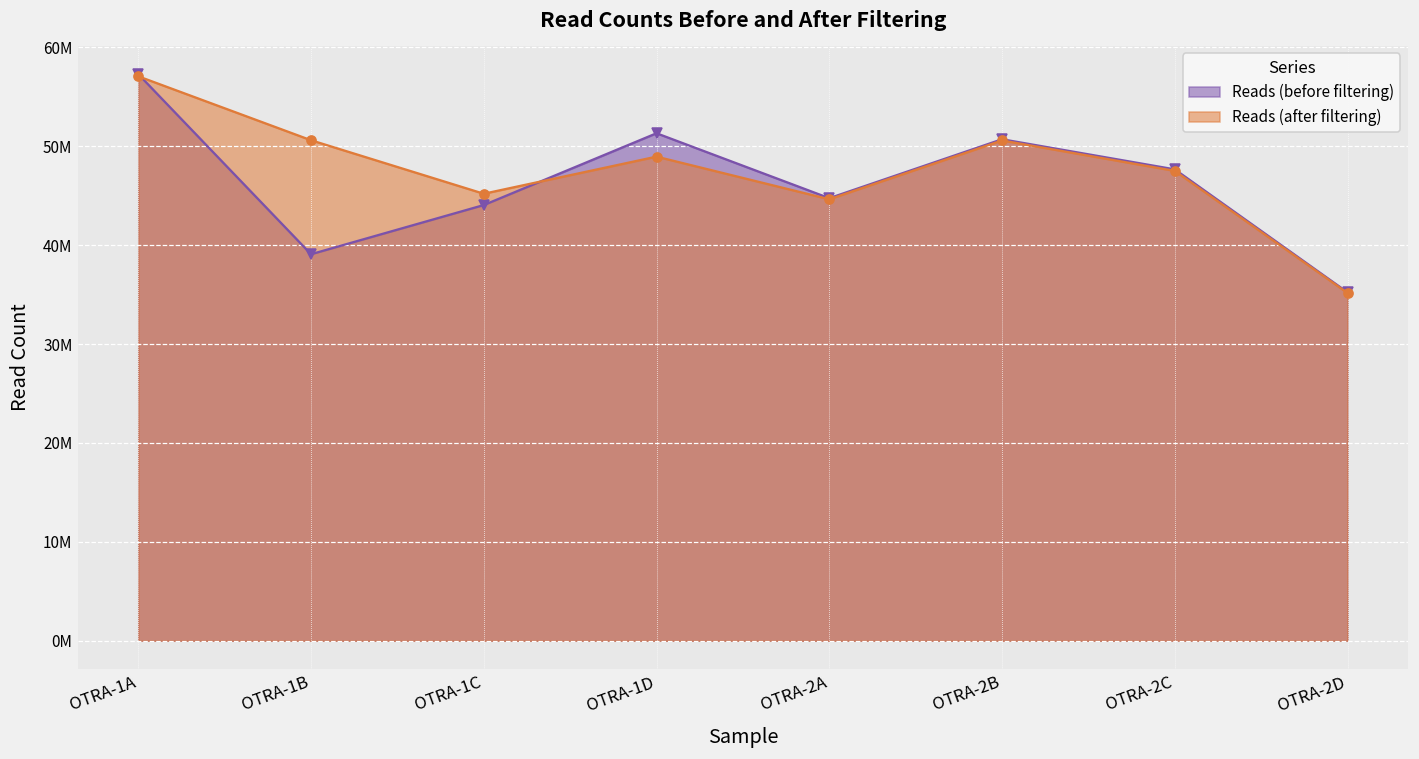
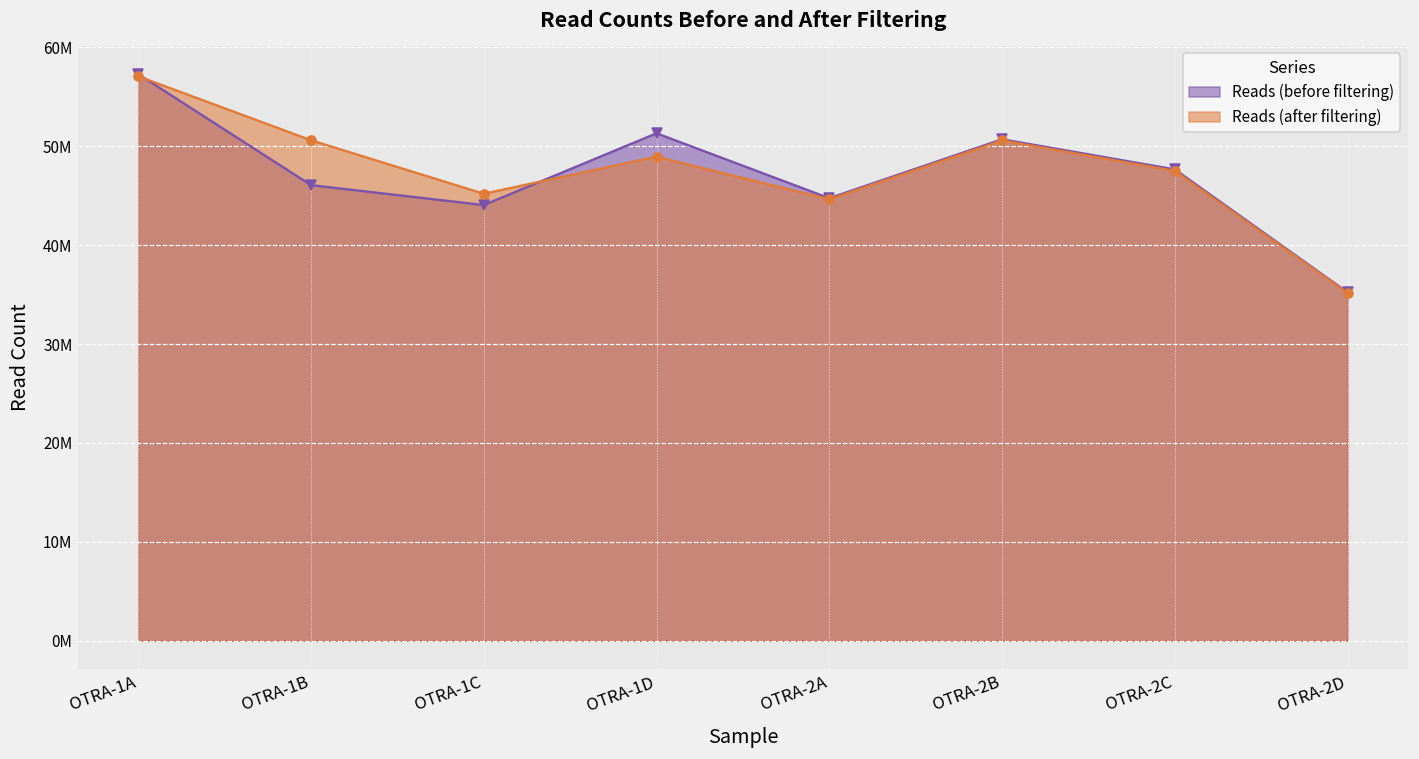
Reads (before filtering), OTRA-1B: 39000000 -> 46000000
